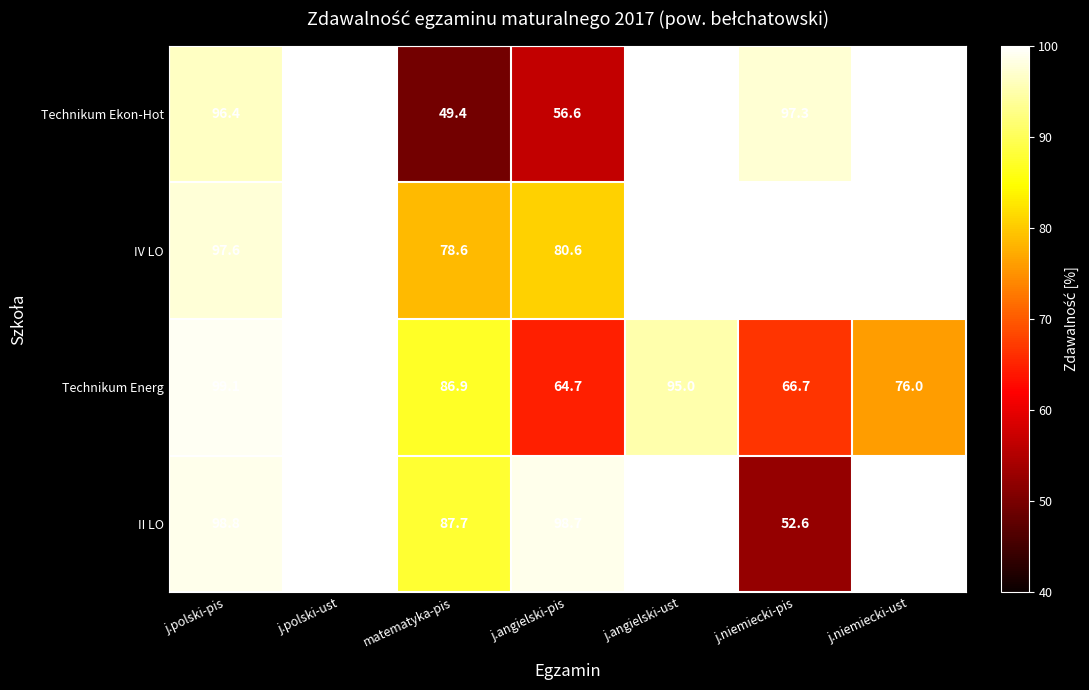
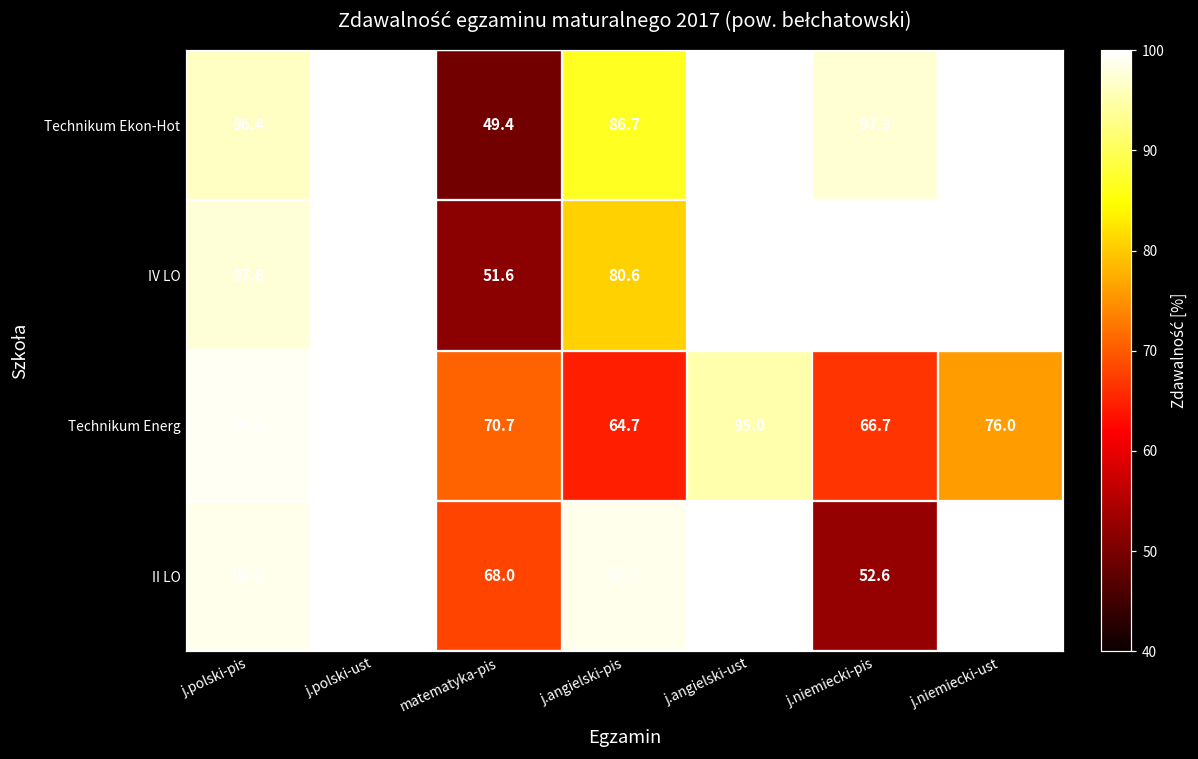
Technikum Ekon-Hot, j.angielski-pis: 56.6 -> 86.7
IV LO, matematyka-pis: 78.6 -> 51.6
Technikum Energ, matematyka-pis: 86.9 -> 70.7
II LO, matematyka-pis: 87.7 -> 68.0
